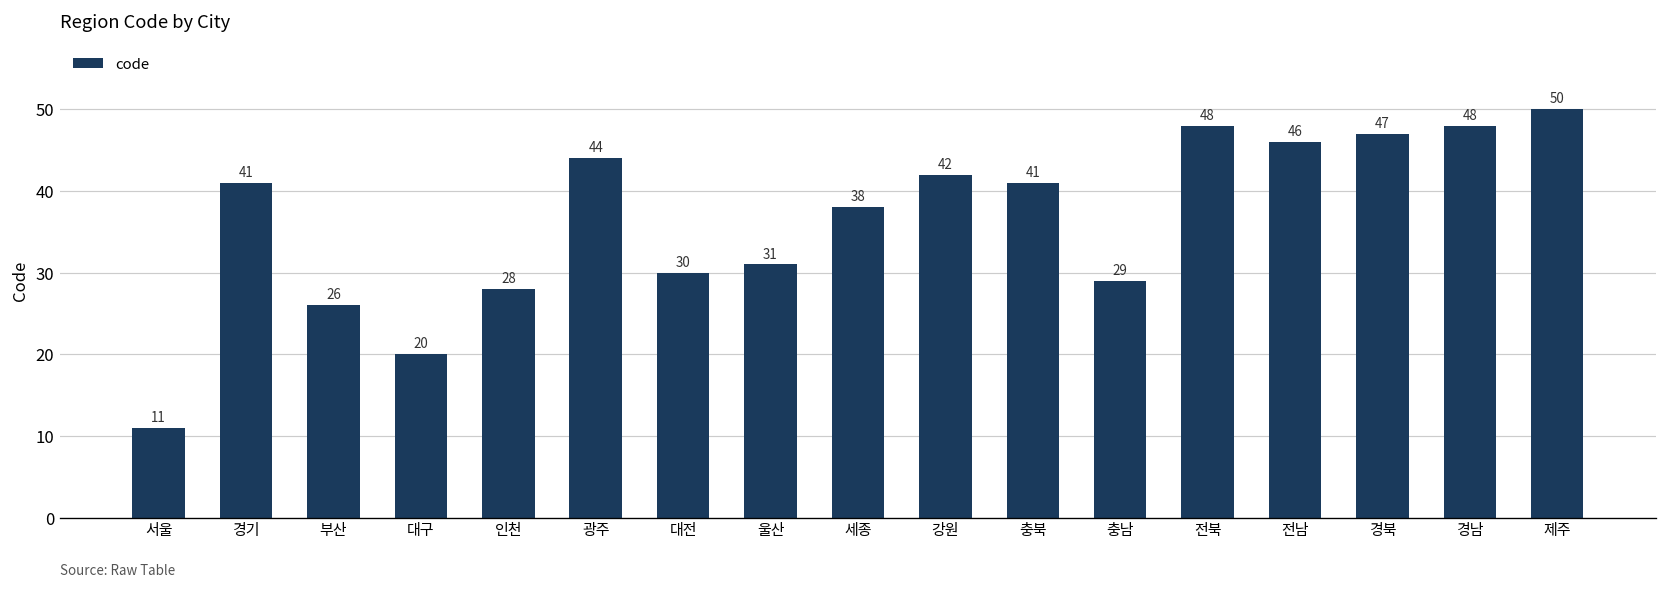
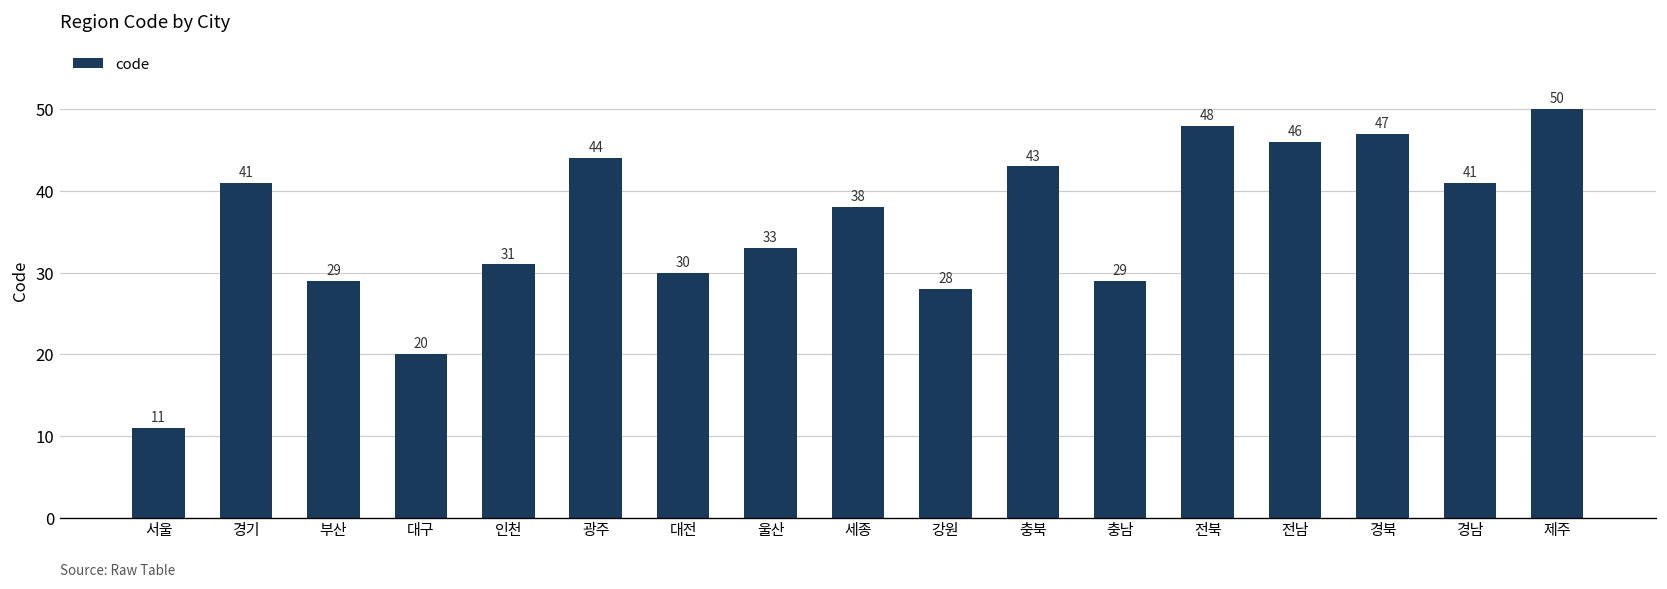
부산: 26 -> 29
인천: 28 -> 31
울산: 31 -> 33
강원: 42 -> 28
충북: 41 -> 43
경남: 48 -> 41
